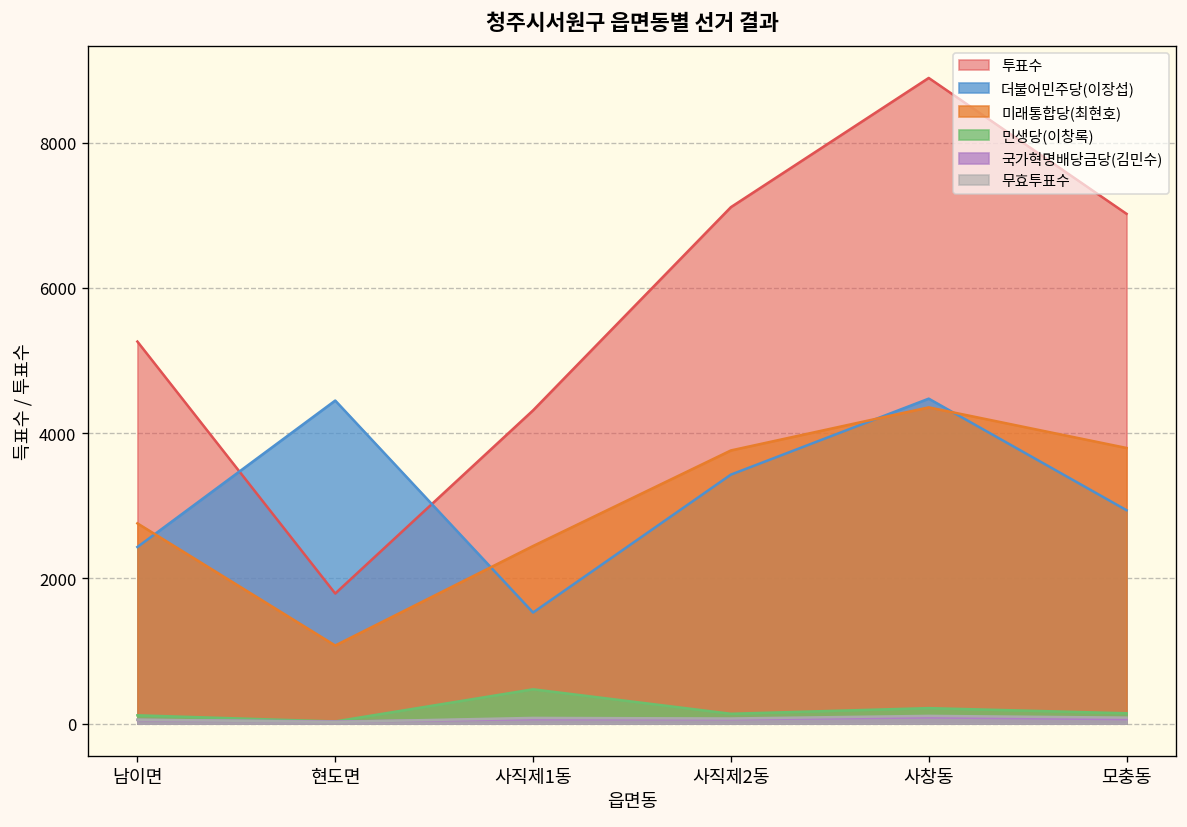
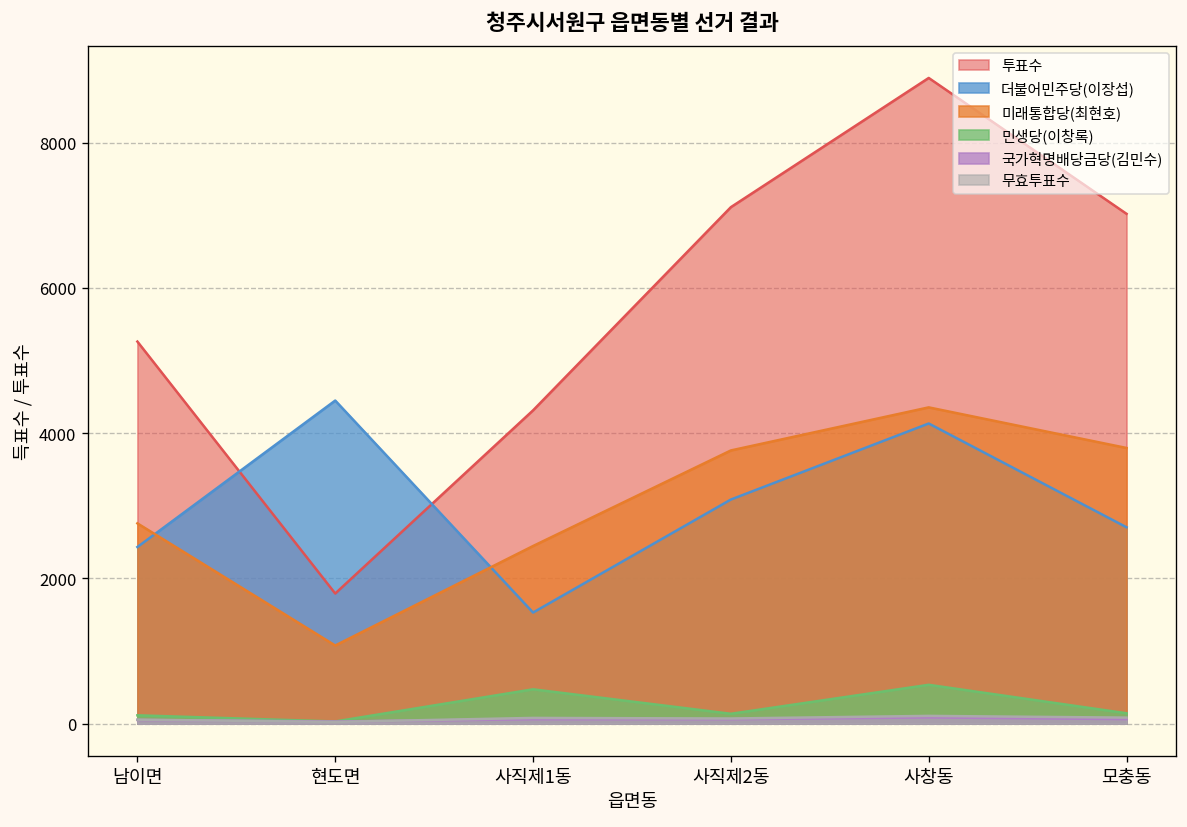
더불어민주당(이장섭), 사직제2동: 3400 -> 3100
더불어민주당(이장섭), 사창동: 4500 -> 4100
민생당(이창록), 사창동: 200 -> 500
더불어민주당(이장섭), 모충동: 2900 -> 2700
